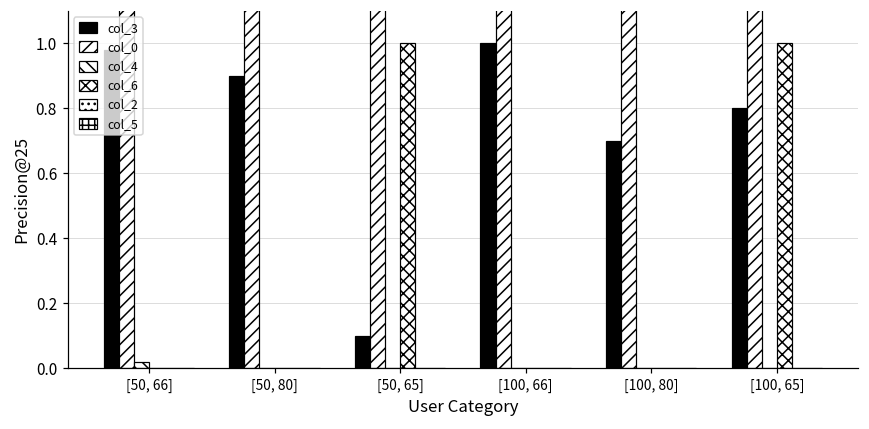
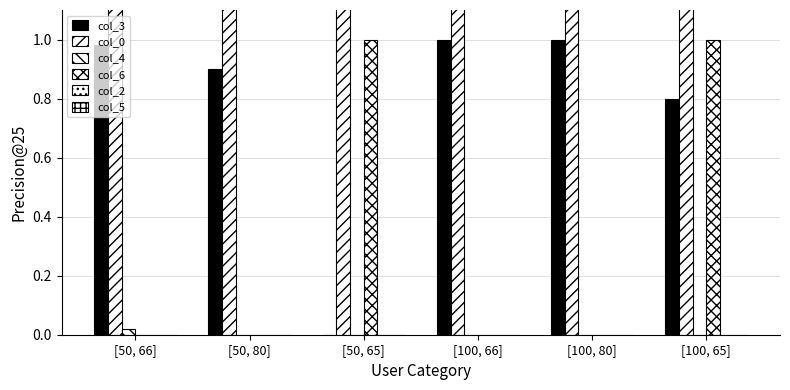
col_3, [50, 65]: 0.1 -> 0.0
col_3, [100, 80]: 0.7 -> 1.0
